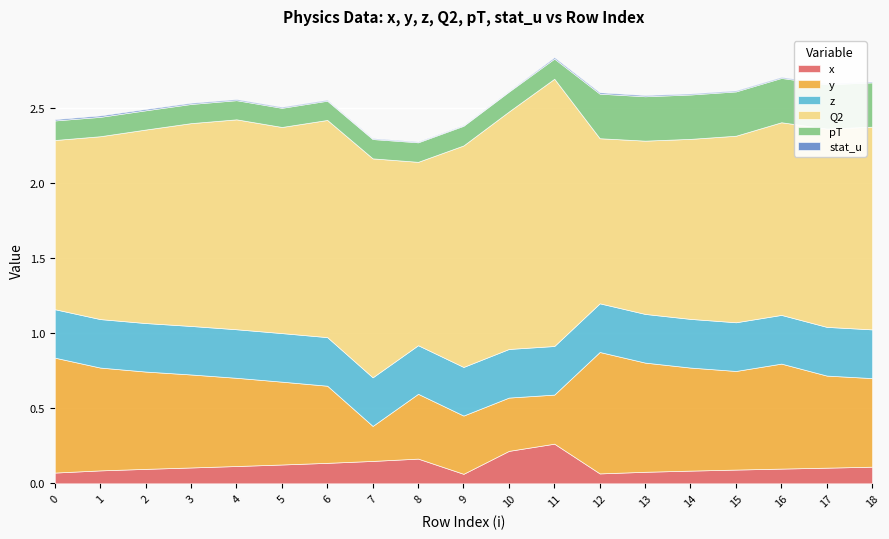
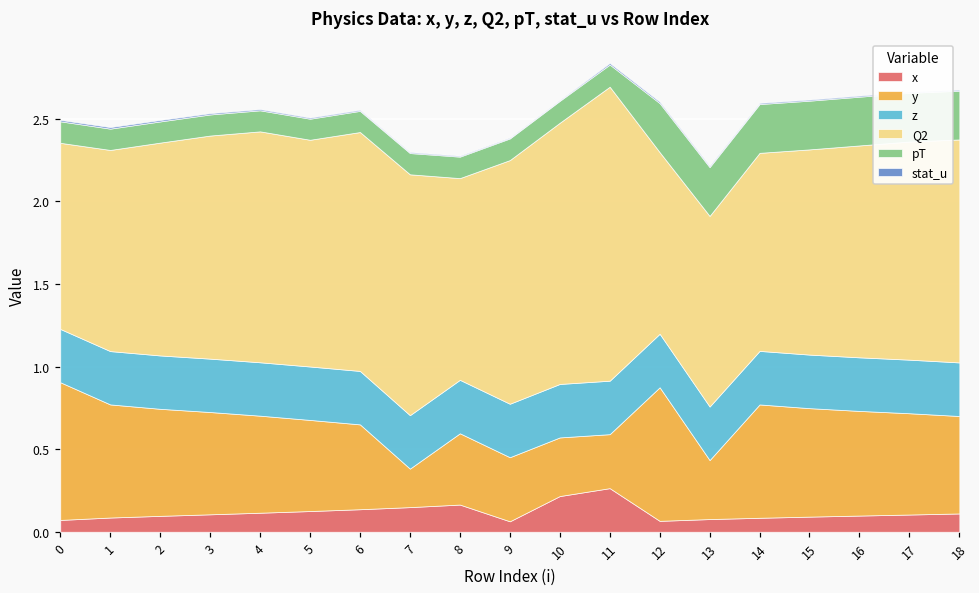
y, 0: 0.77 -> 0.83
y, 13: 0.73 -> 0.36
y, 16: 0.70 -> 0.63
